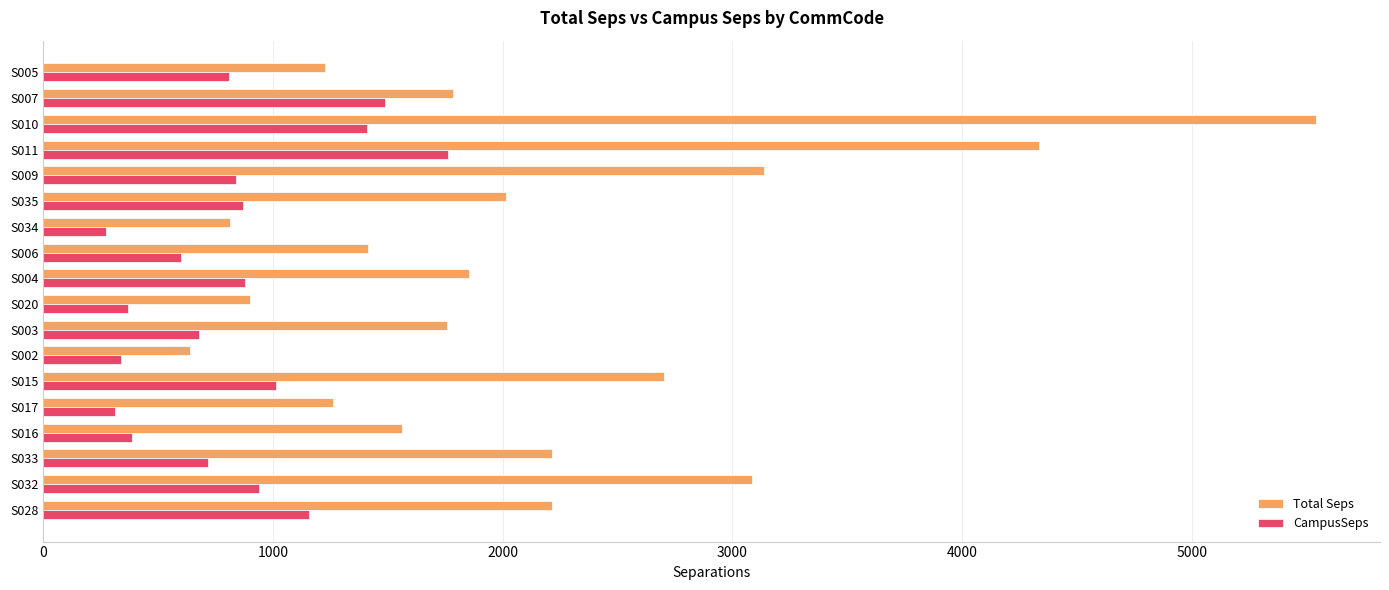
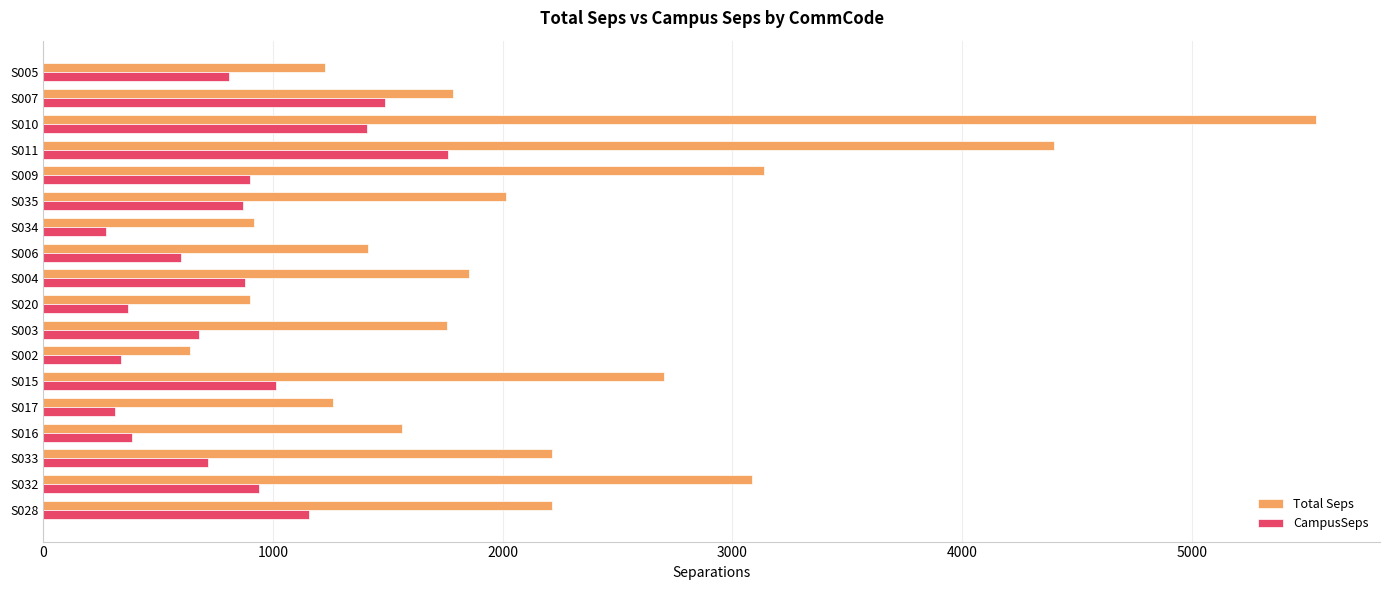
Total Seps, S011: 4330 -> 4400
CampusSeps, S009: 840 -> 900
Total Seps, S034: 810 -> 920
